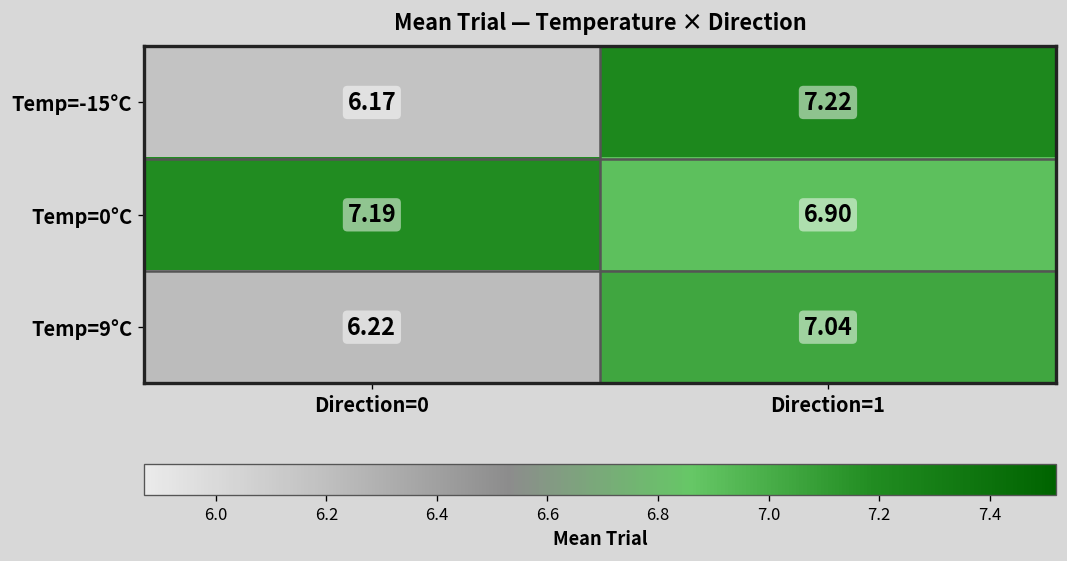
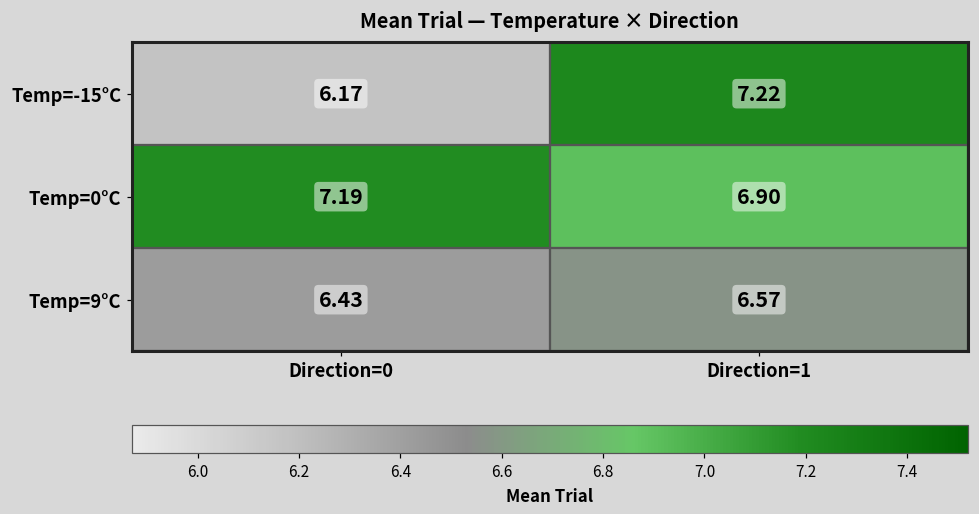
Temp=9°C, Direction=0: 6.22 -> 6.43
Temp=9°C, Direction=1: 7.04 -> 6.57
